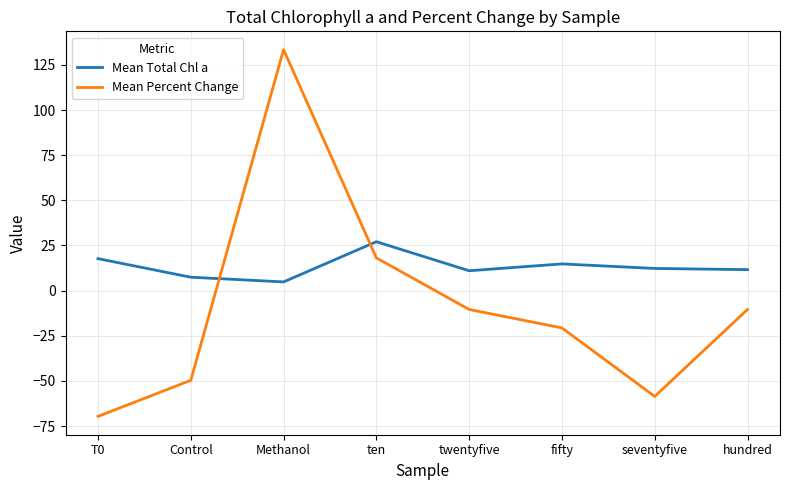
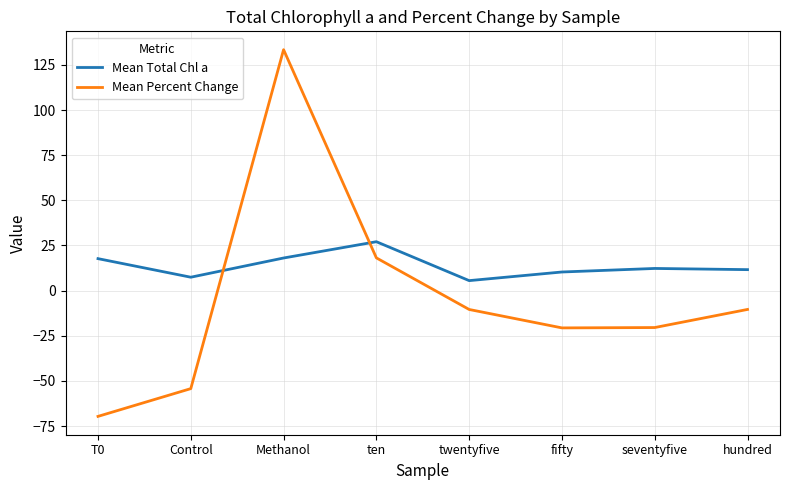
Mean Percent Change, Control: -50 -> -54
Mean Total Chl a, Methanol: 5 -> 18
Mean Total Chl a, twentyfive: 11 -> 6
Mean Total Chl a, fifty: 15 -> 10
Mean Percent Change, seventyfive: -59 -> -20
